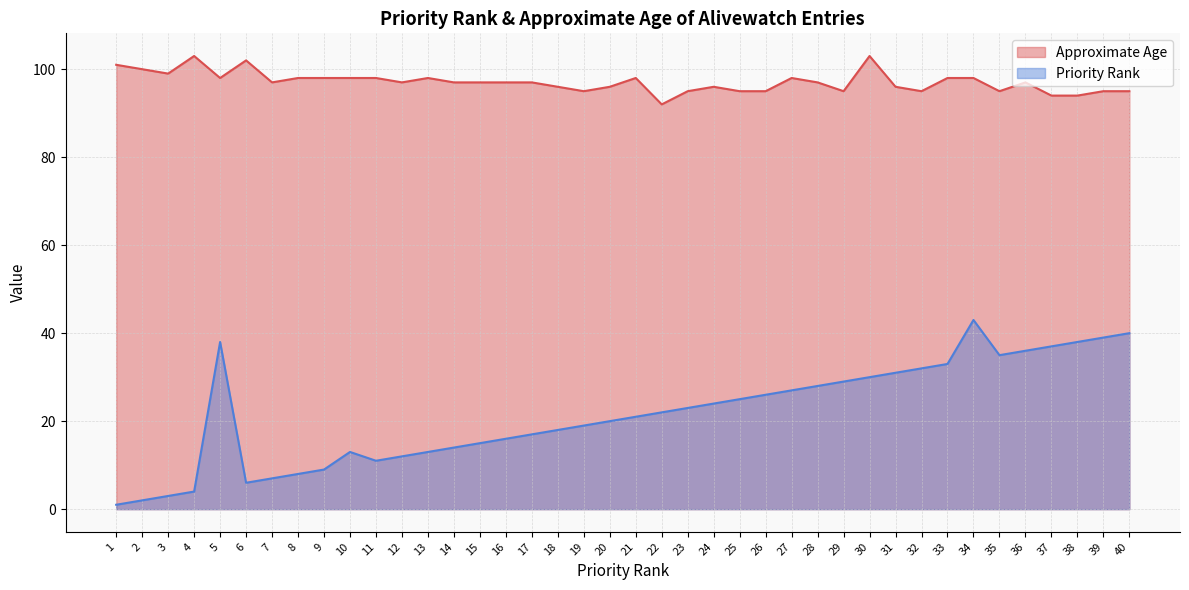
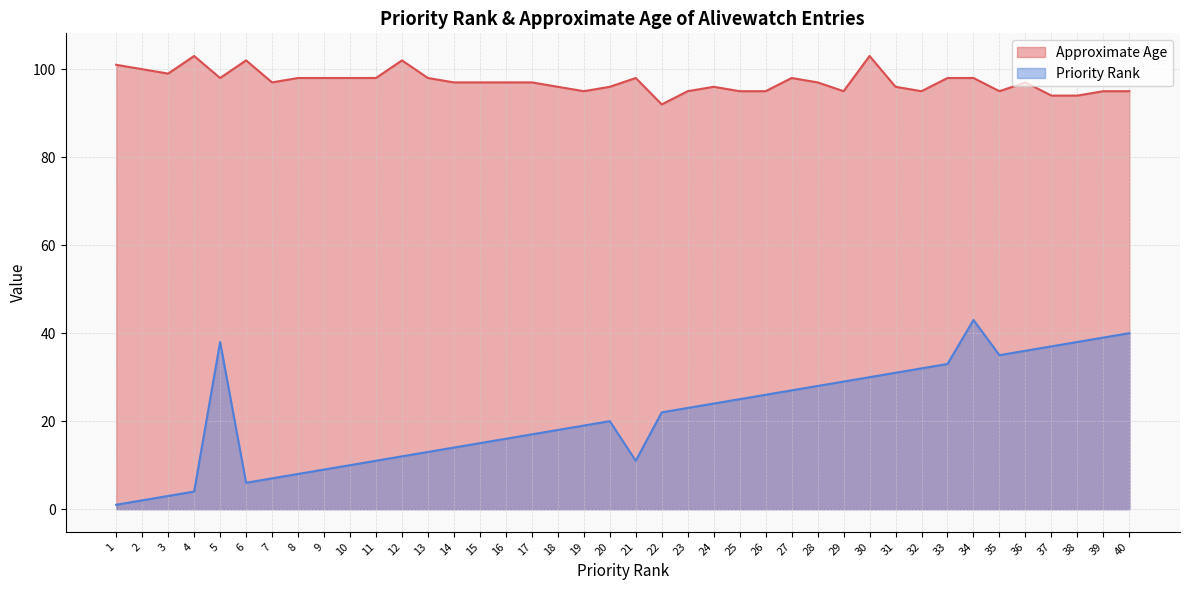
Priority Rank, 10: 13 -> 10
Approximate Age, 12: 97 -> 102
Priority Rank, 21: 21 -> 11
